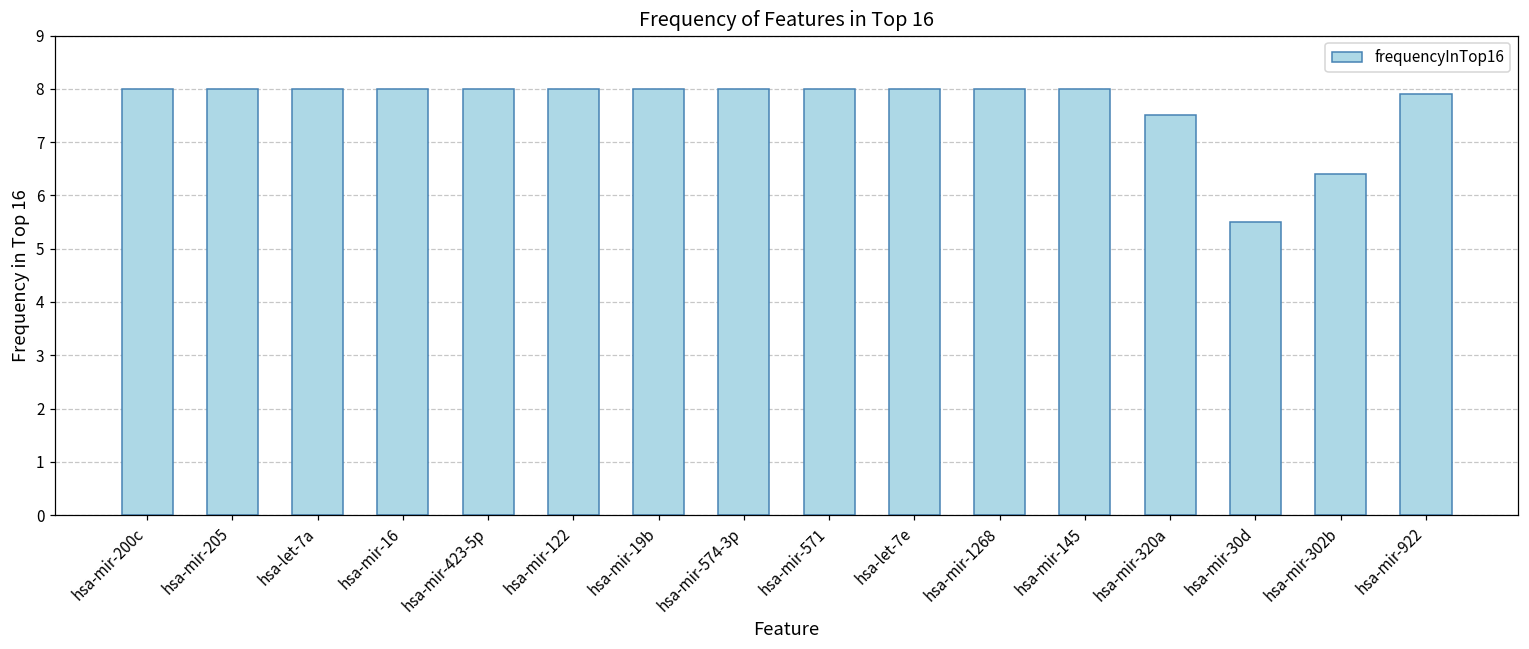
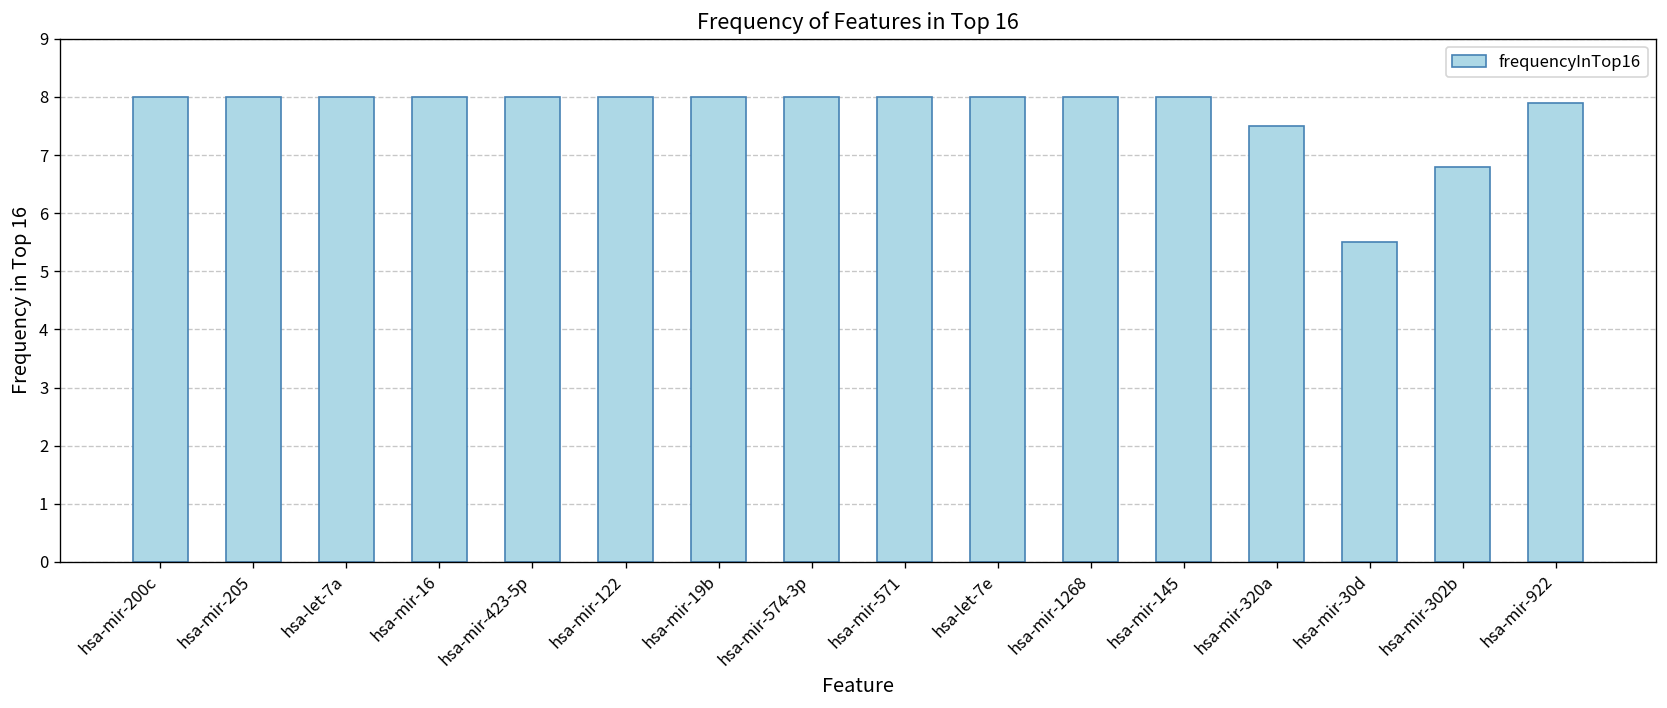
hsa-mir-302b: 6.4 -> 6.8
